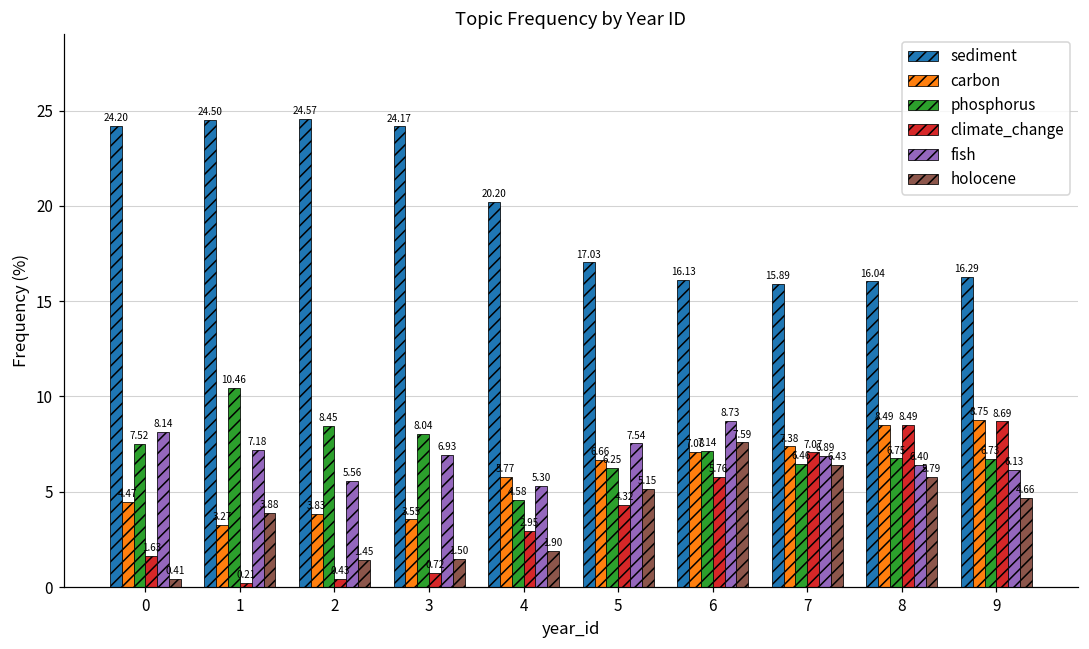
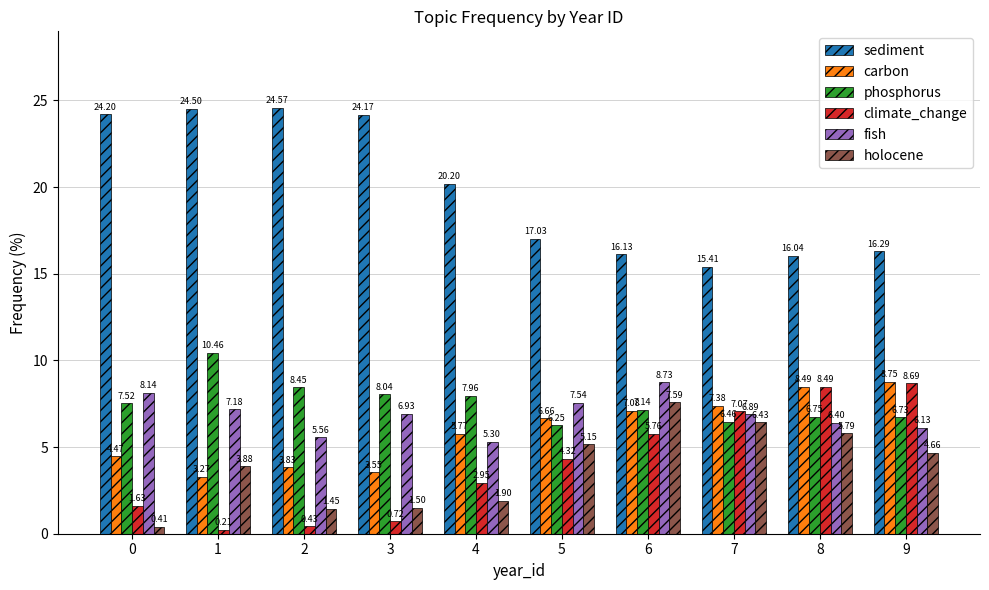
phosphorus, 4: 4.58 -> 7.96
sediment, 7: 15.89 -> 15.41
